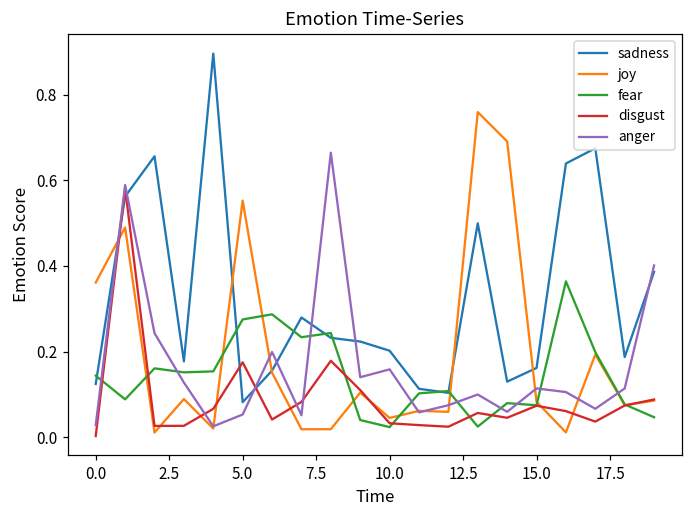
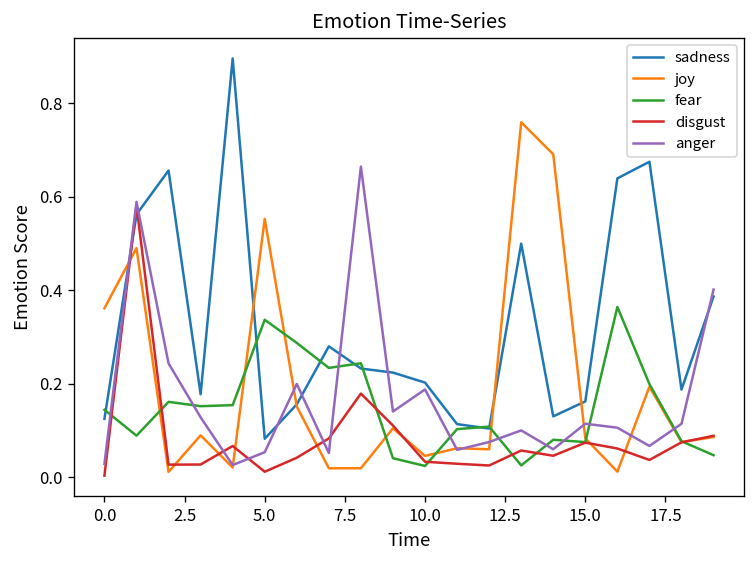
fear, 5.0: 0.28 -> 0.34
disgust, 5.0: 0.18 -> 0.01
anger, 10.0: 0.16 -> 0.19
